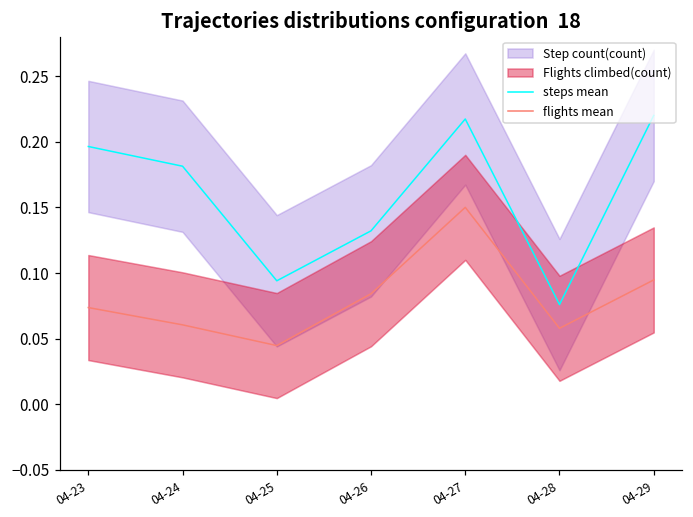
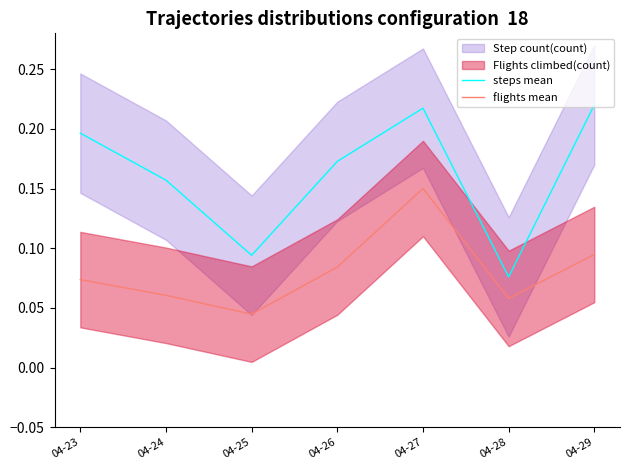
steps mean, 04-24: 0.181 -> 0.157
steps mean, 04-26: 0.132 -> 0.173
